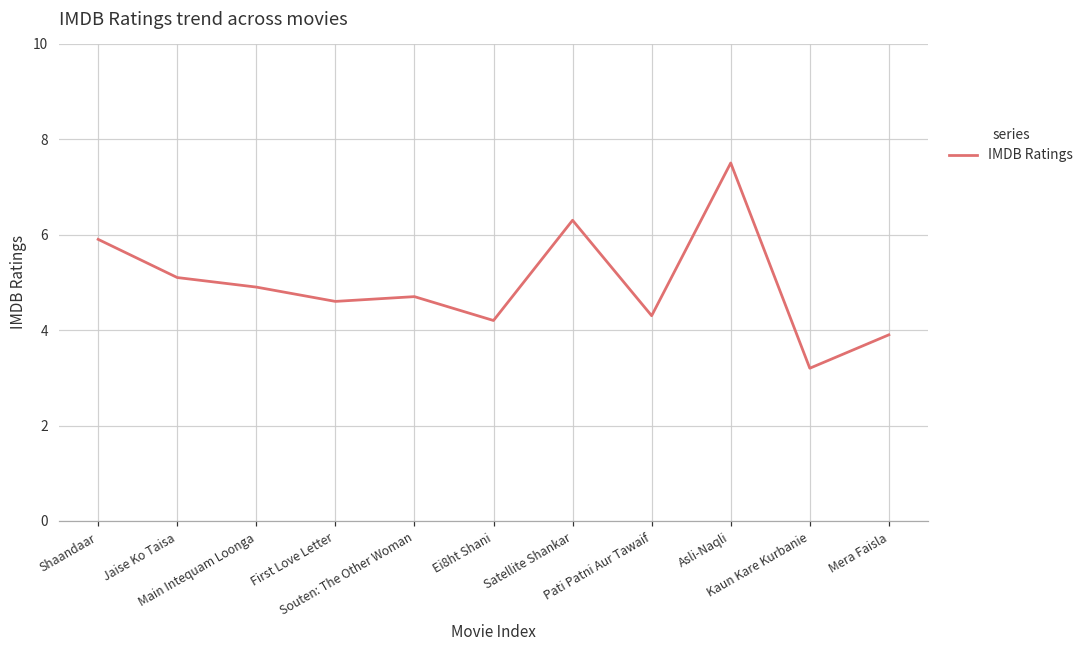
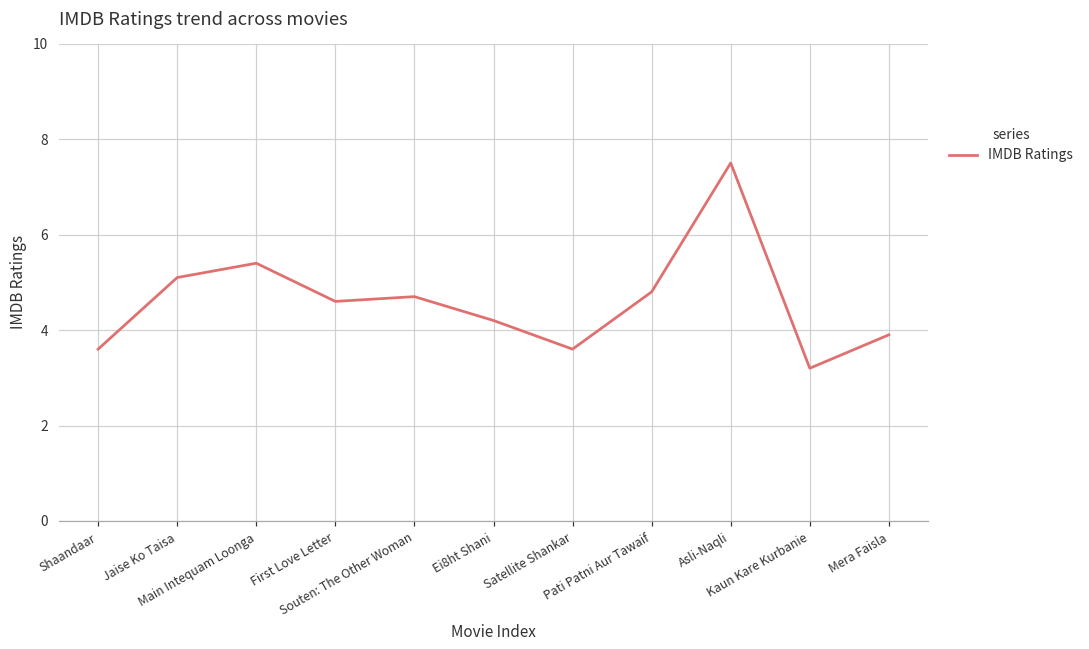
Shaandaar: 5.9 -> 3.6
Main Intequam Loonga: 4.9 -> 5.4
Satellite Shankar: 6.3 -> 3.6
Pati Patni Aur Tawaif: 4.3 -> 4.8
